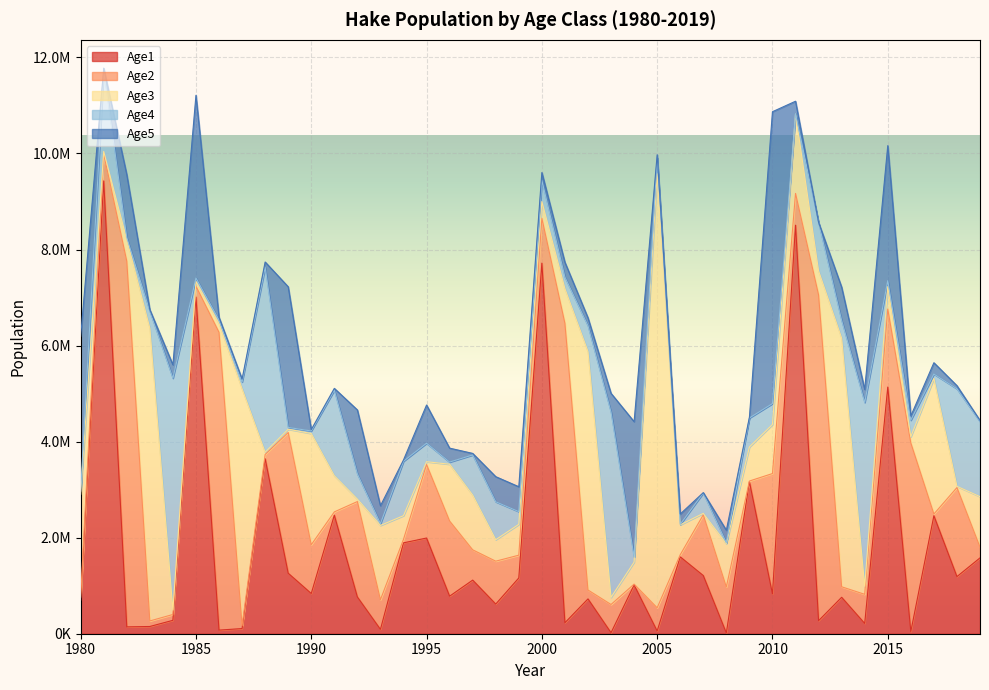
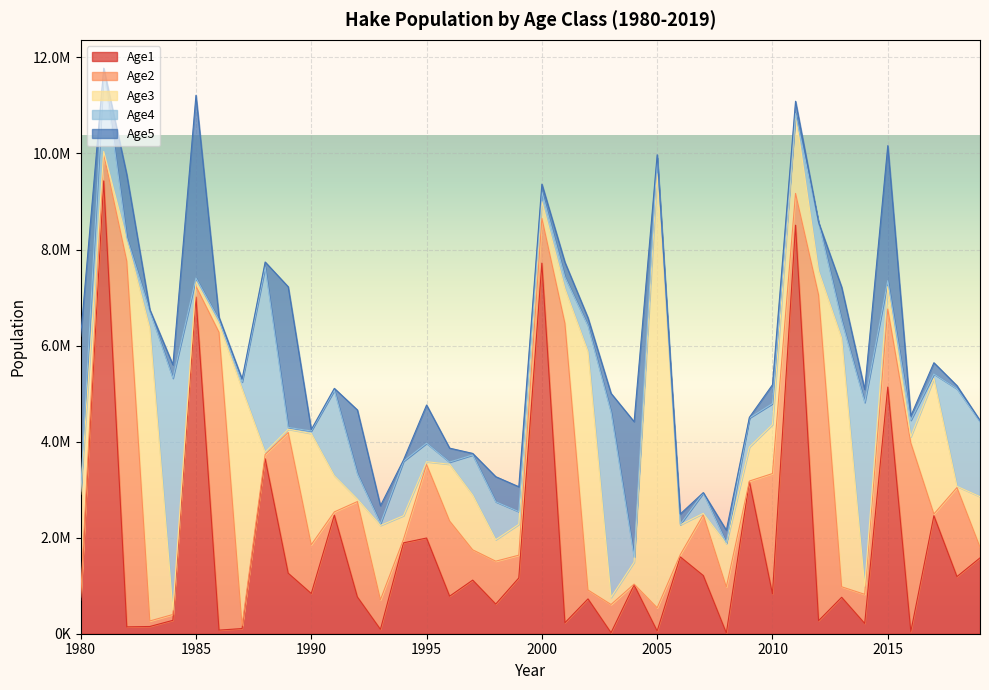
Age4, 2000: 400000 -> 200000
Age5, 2010: 6100000 -> 400000
